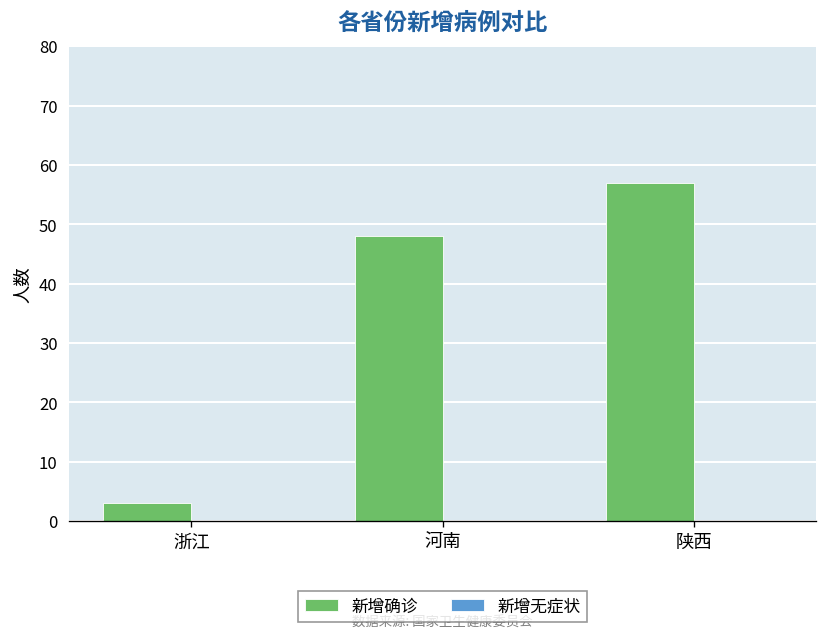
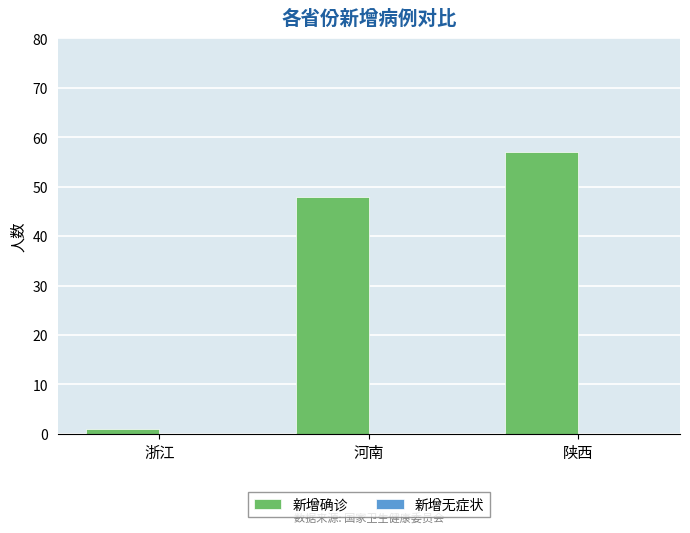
新增确诊, 浙江: 3 -> 1
